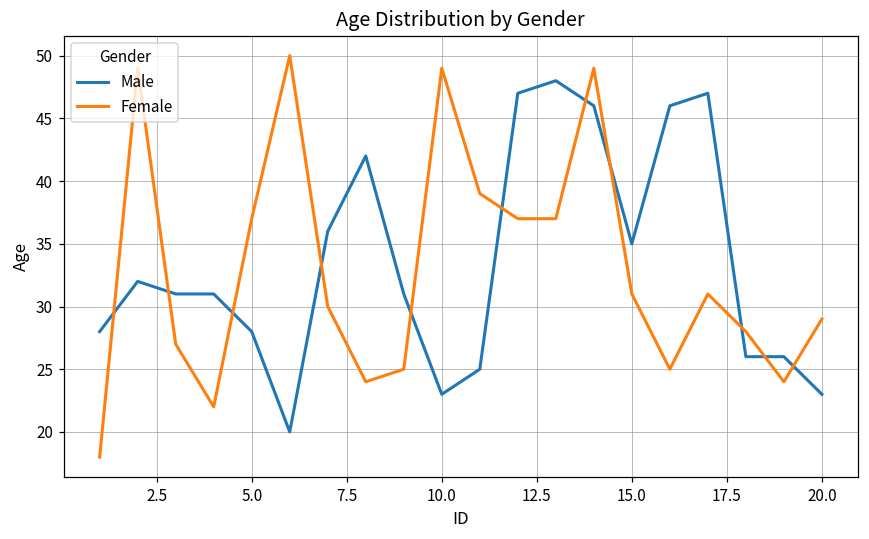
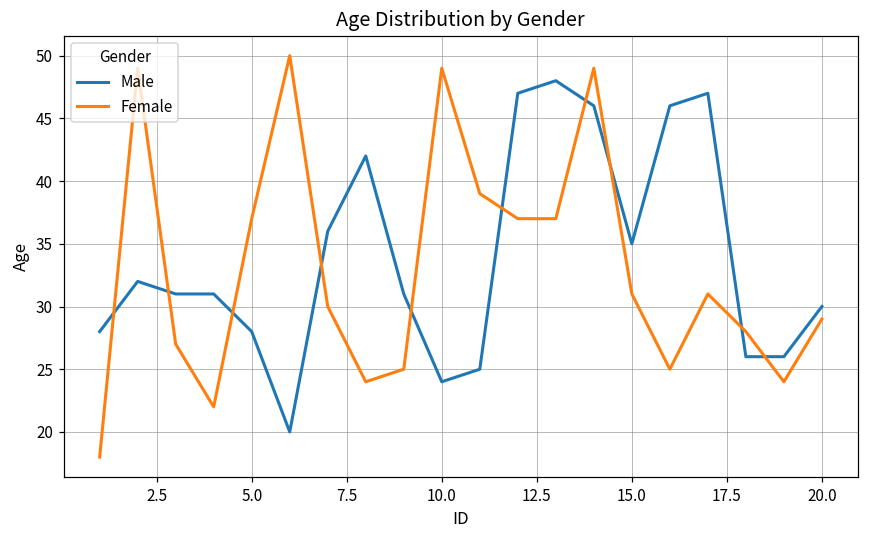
Male, 10.0: 23 -> 24
Male, 20.0: 23 -> 30
